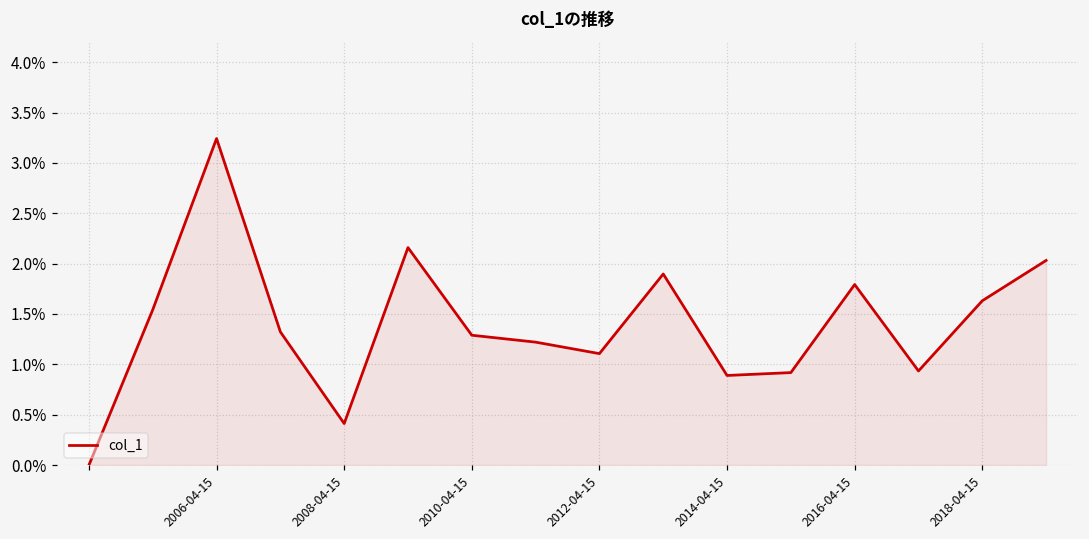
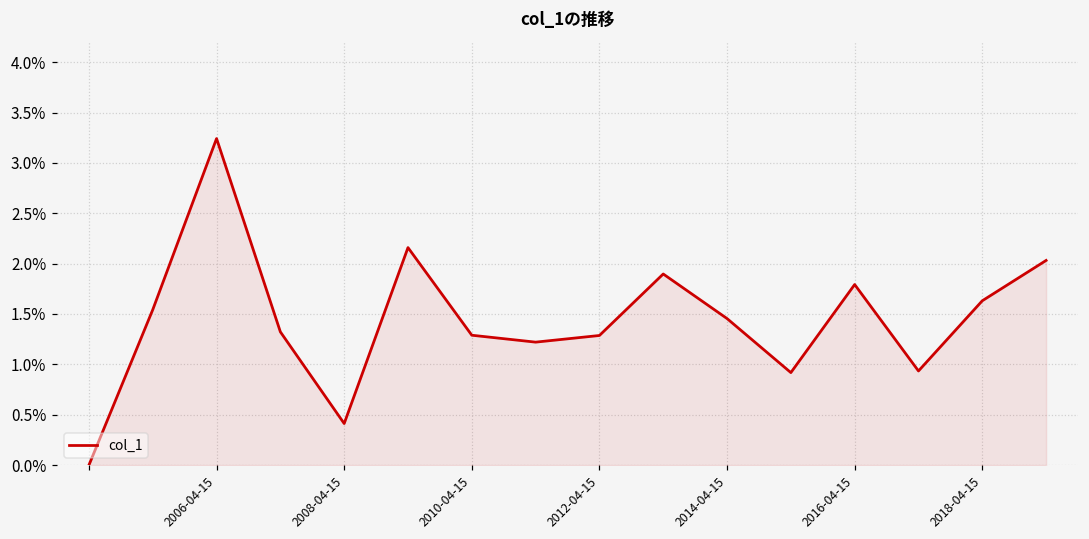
2012-04-15: 1.1% -> 1.3%
2014-04-15: 0.9% -> 1.5%
